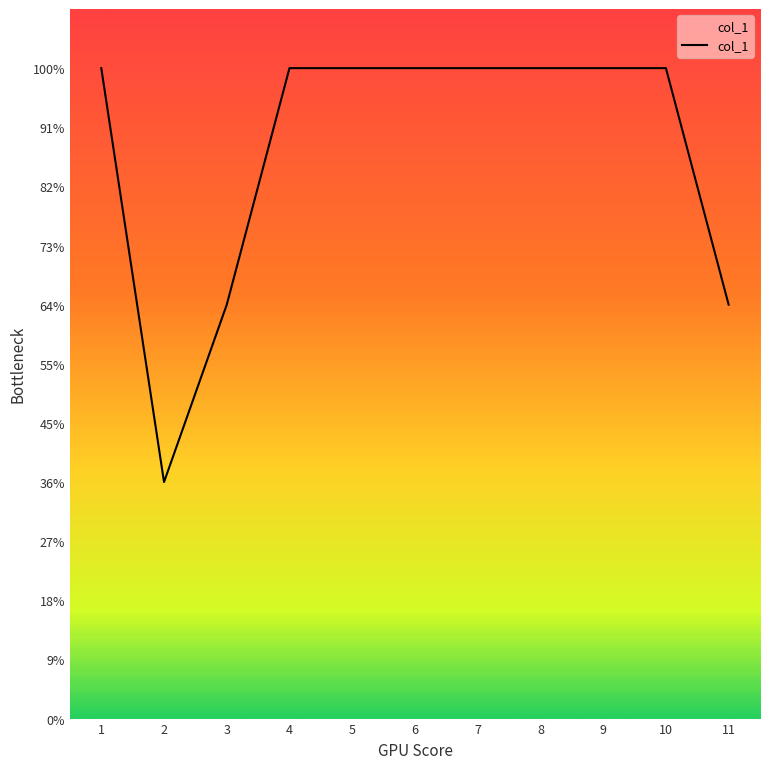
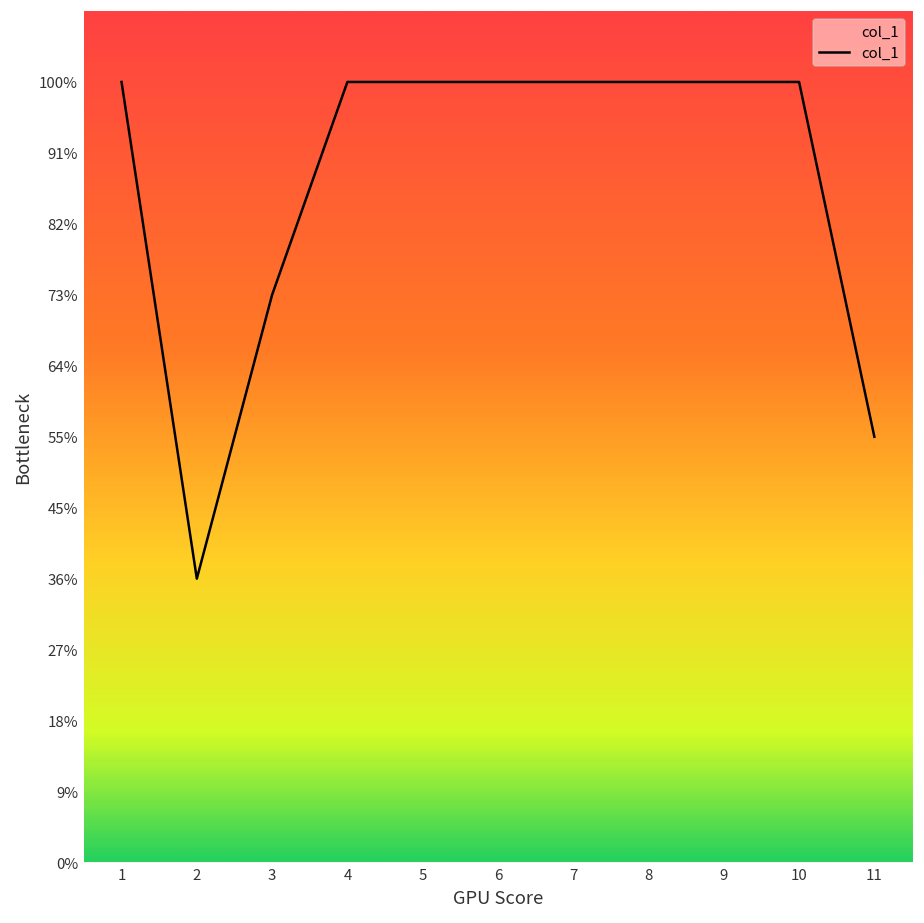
3: 64% -> 73%
11: 64% -> 55%
